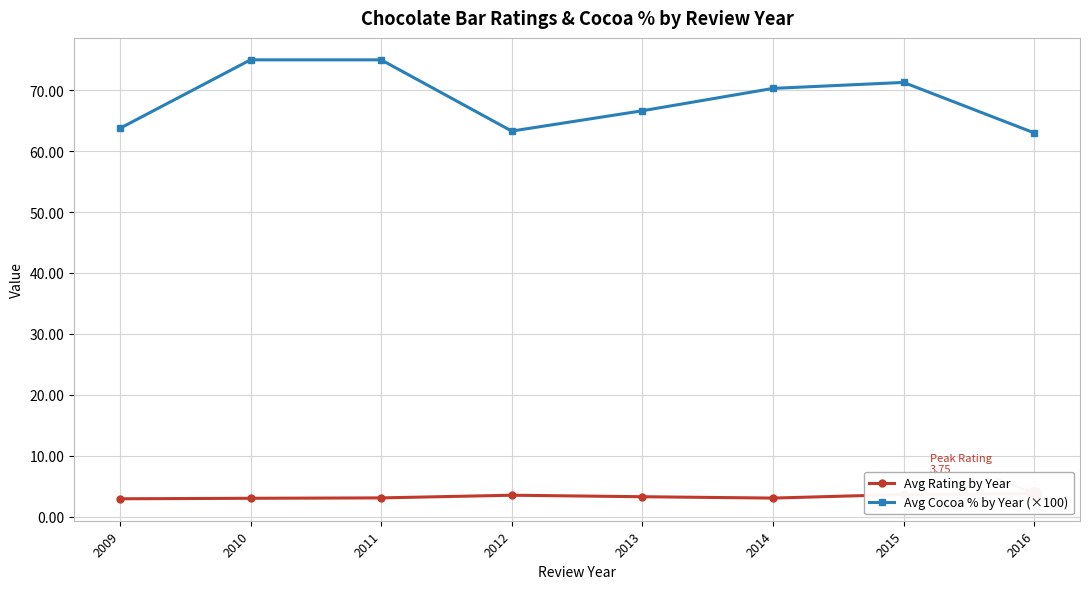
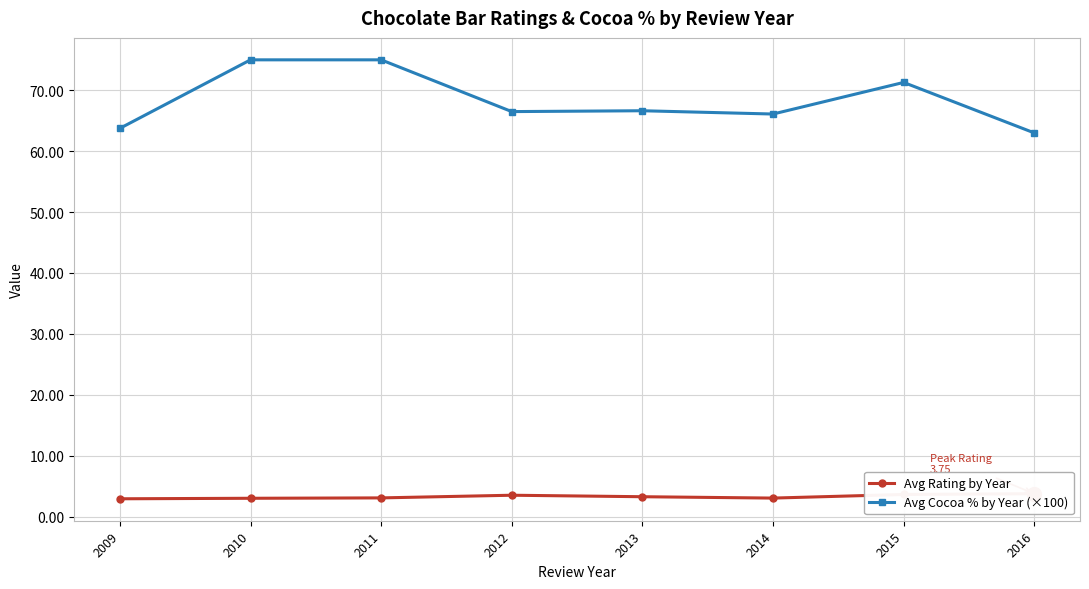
Avg Cocoa % by Year (×100), 2012: 63 -> 67
Avg Cocoa % by Year (×100), 2014: 70 -> 66
